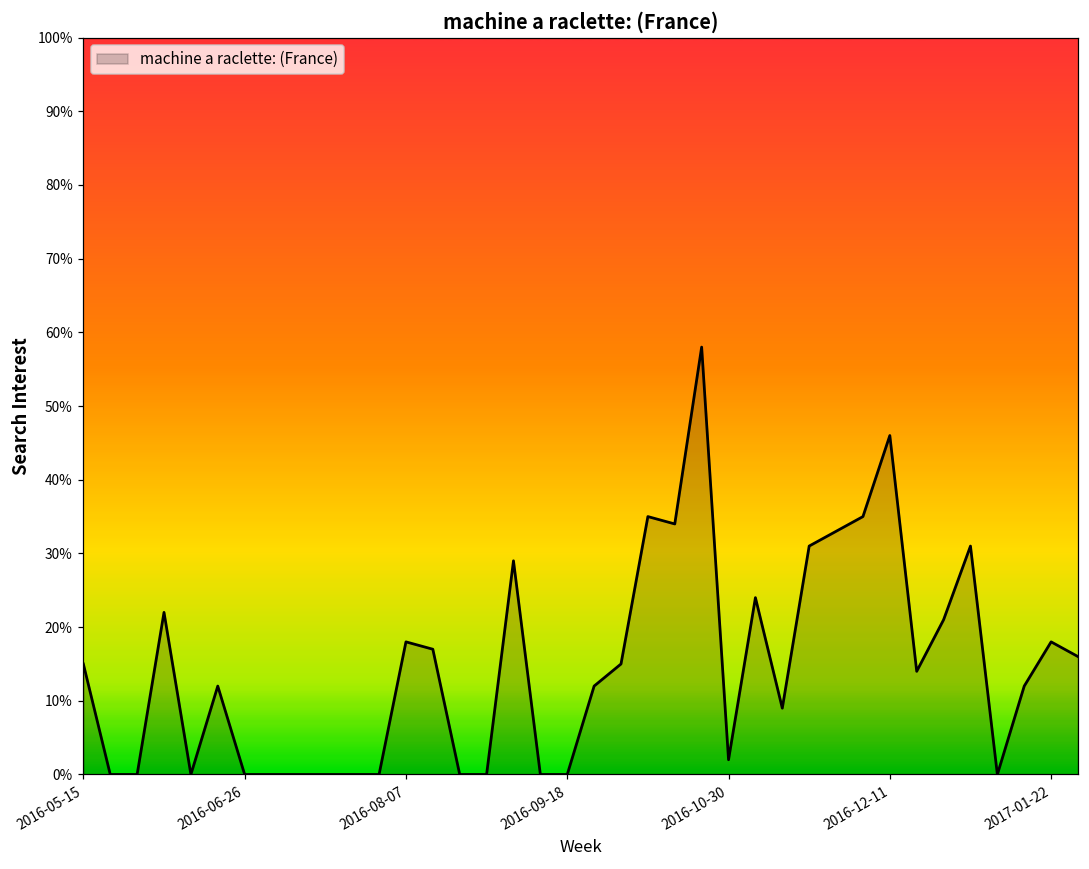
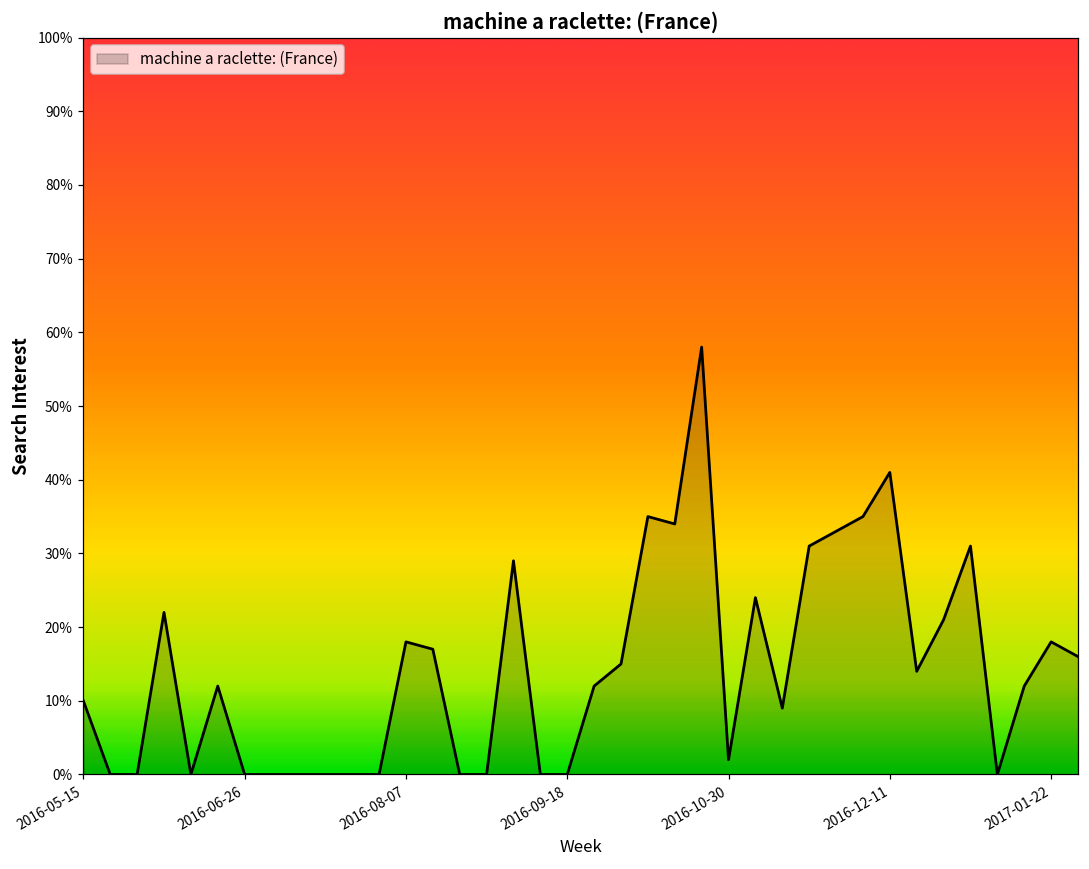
2016-05-15: 15% -> 10%
2016-12-11: 46% -> 41%
